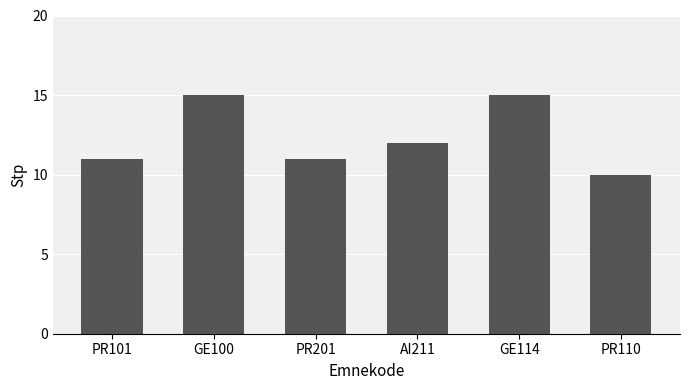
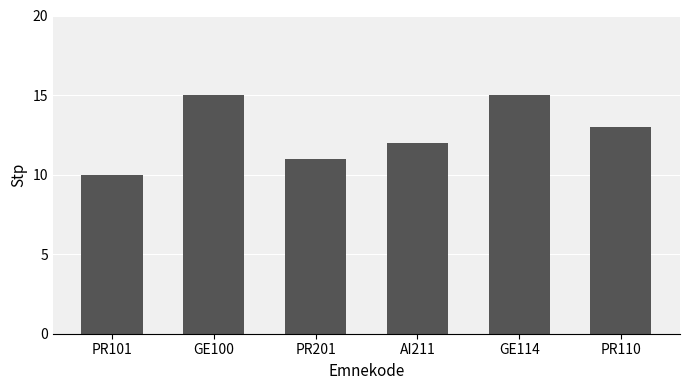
PR101: 11 -> 10
PR110: 10 -> 13
